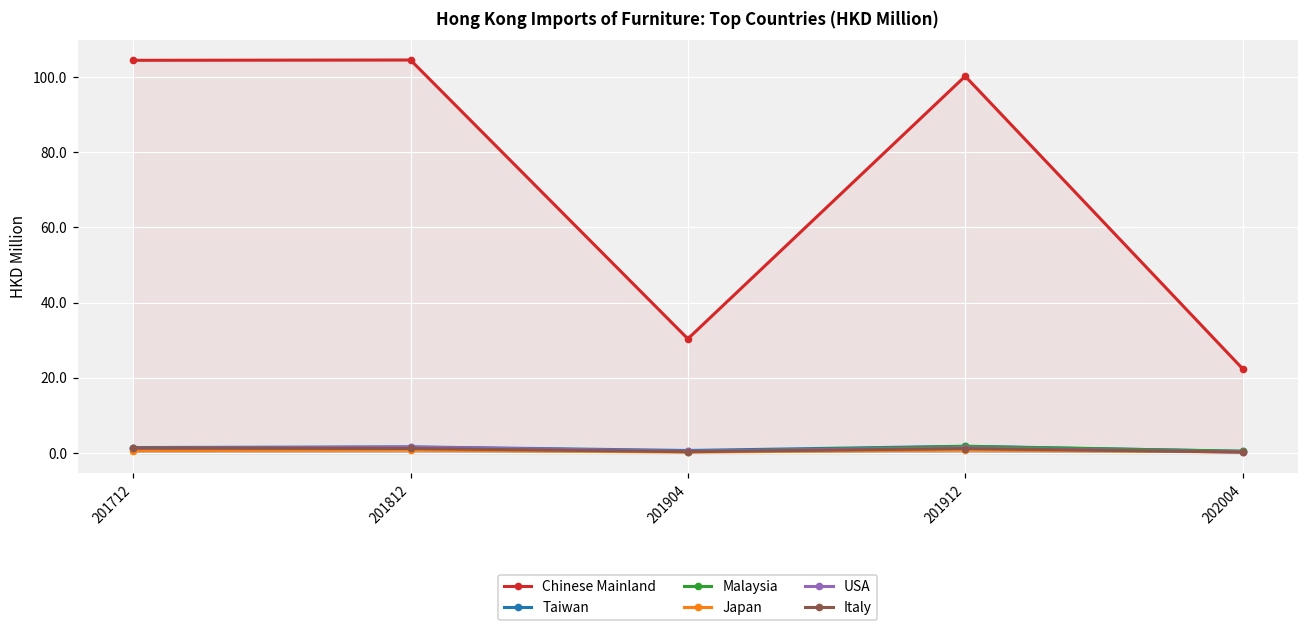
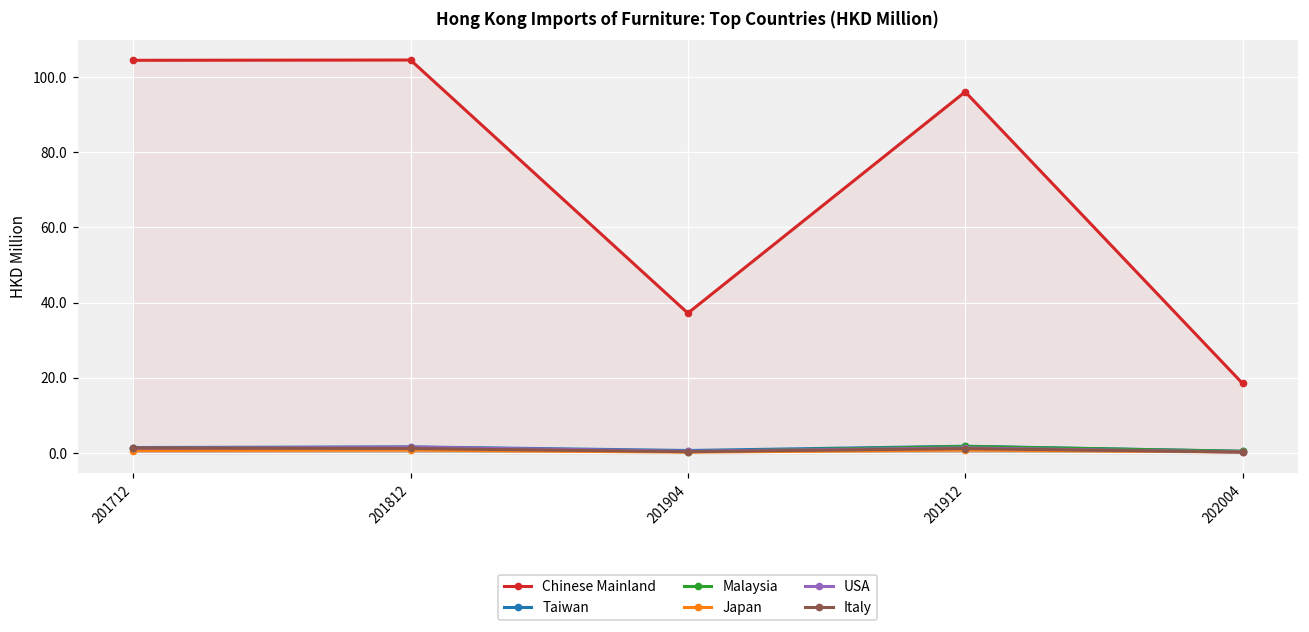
Chinese Mainland, 201904: 30 -> 37
Chinese Mainland, 201912: 100 -> 96
Chinese Mainland, 202004: 22 -> 18
